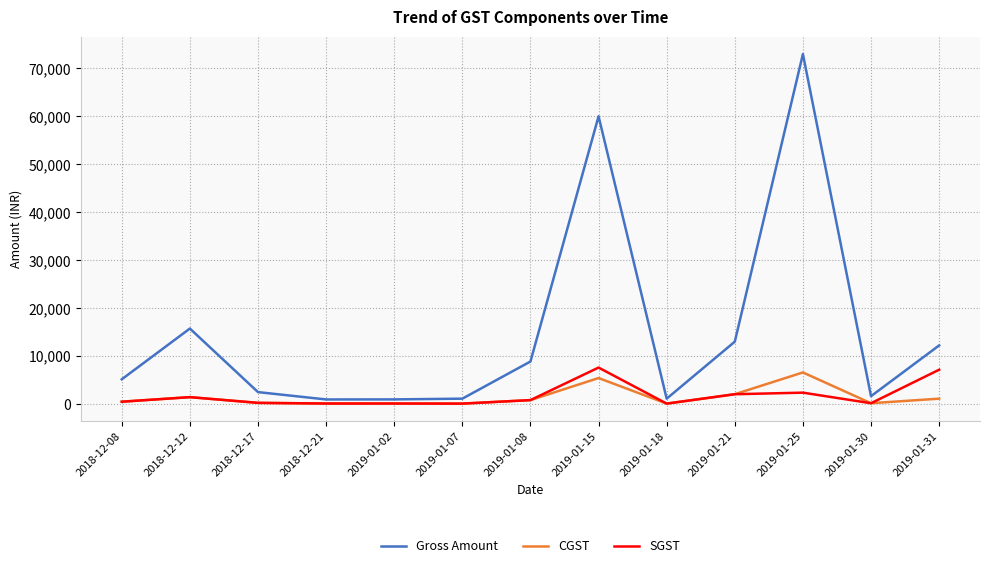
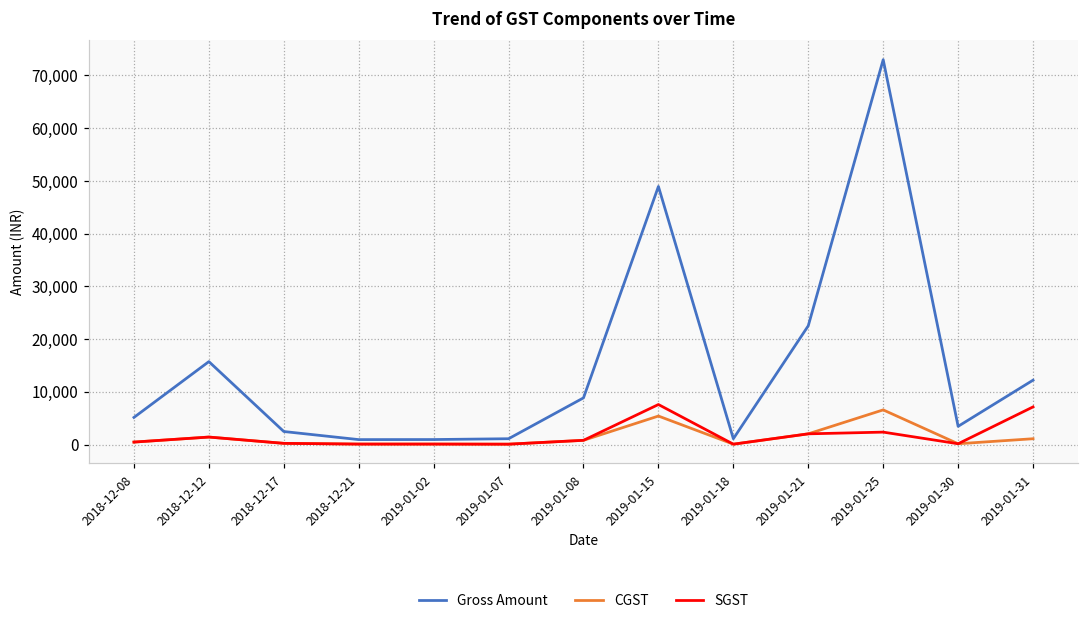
Gross Amount, 2019-01-15: 60,000 -> 49,000
Gross Amount, 2019-01-21: 13,000 -> 23,000
Gross Amount, 2019-01-30: 2,000 -> 3,000
